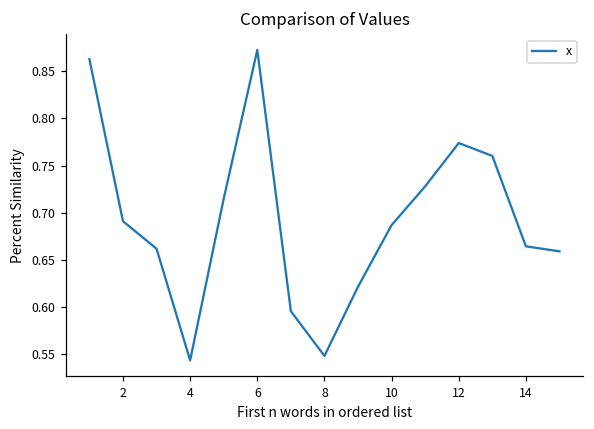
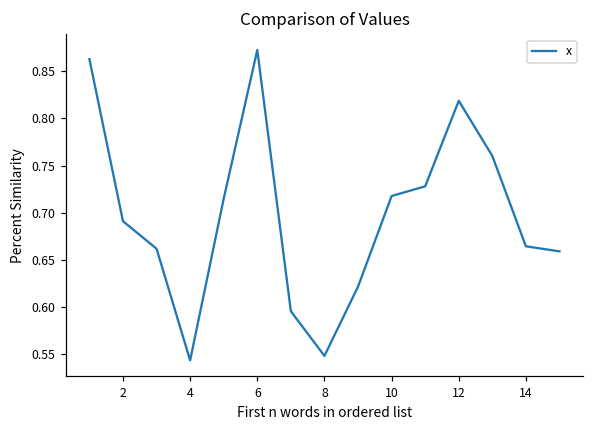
10: 0.69 -> 0.72
12: 0.77 -> 0.82
